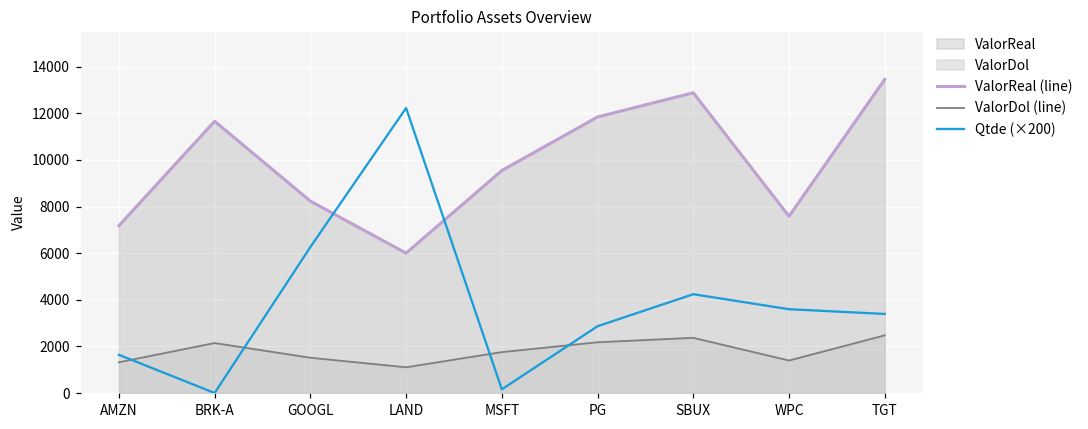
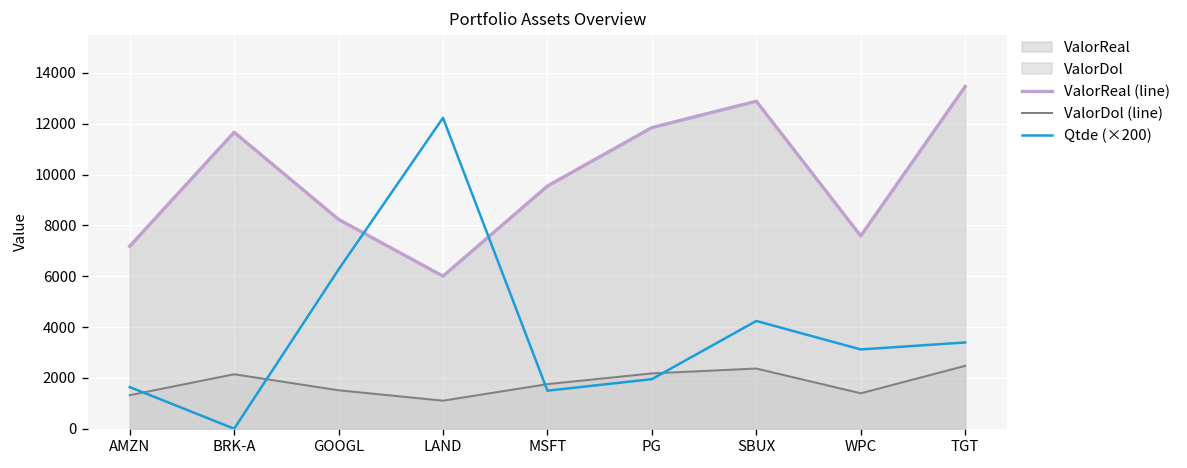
Qtde (×200), MSFT: 200 -> 1500
Qtde (×200), PG: 2900 -> 2000
Qtde (×200), WPC: 3600 -> 3100
